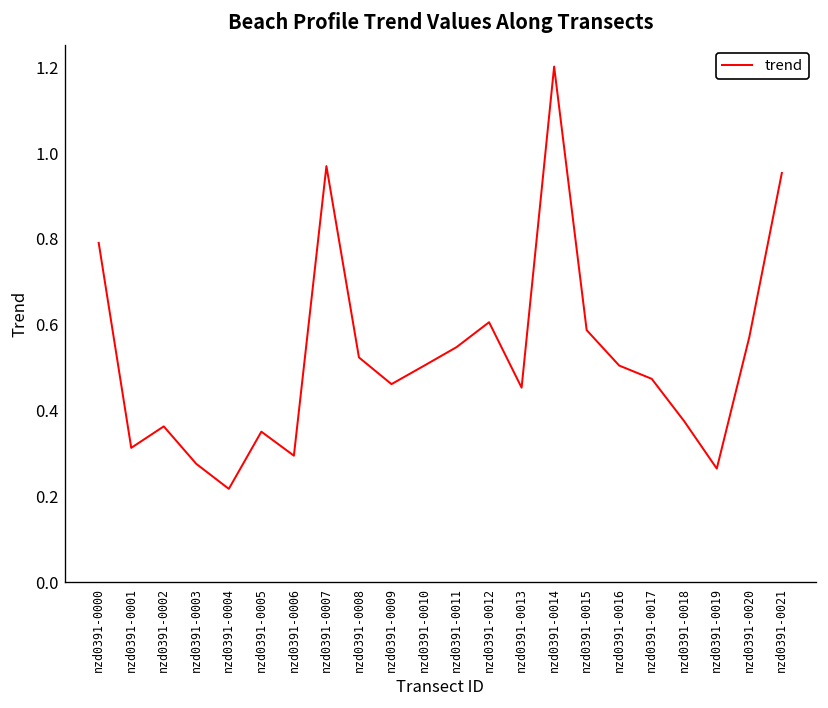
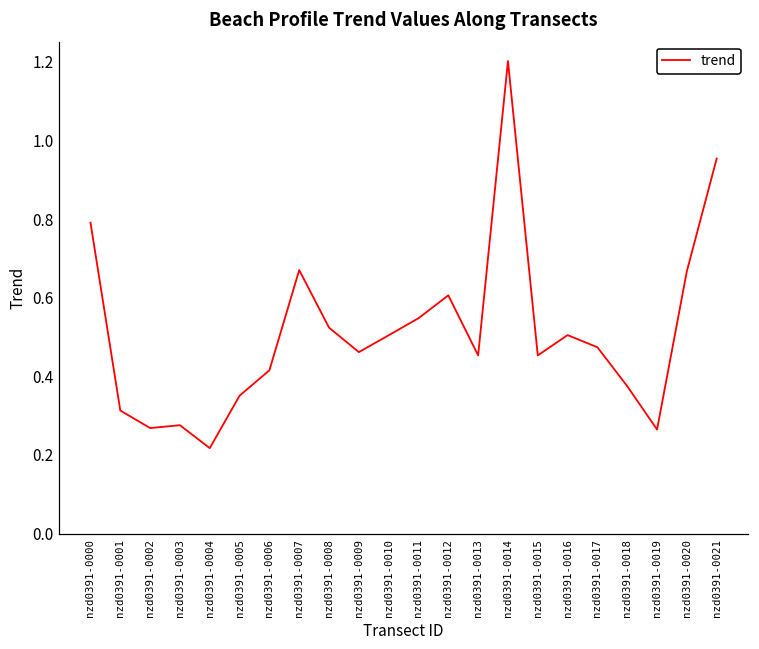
nzd0391-0002: 0.36 -> 0.27
nzd0391-0006: 0.29 -> 0.42
nzd0391-0007: 0.97 -> 0.67
nzd0391-0015: 0.59 -> 0.45
nzd0391-0020: 0.57 -> 0.67
